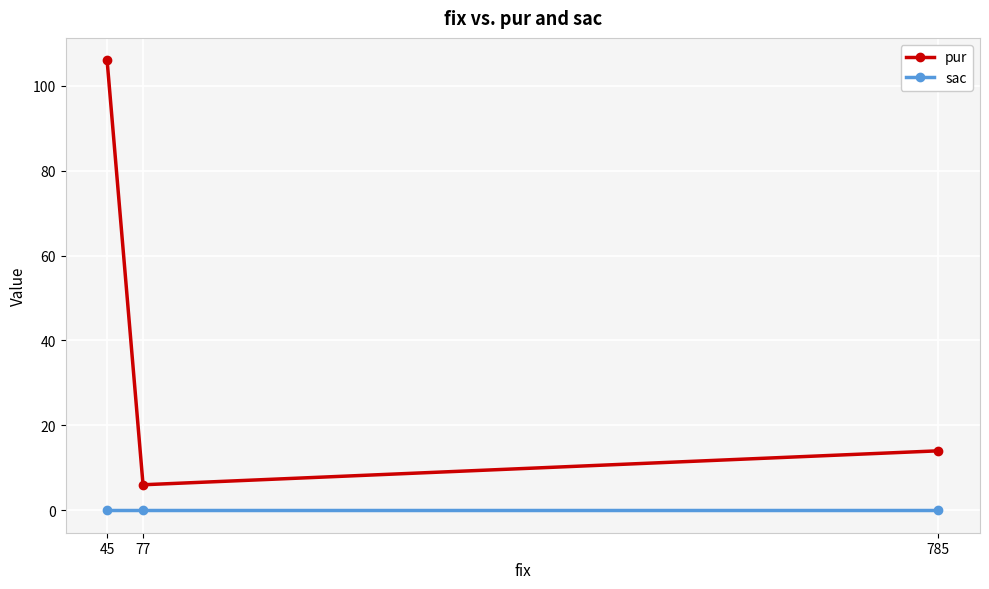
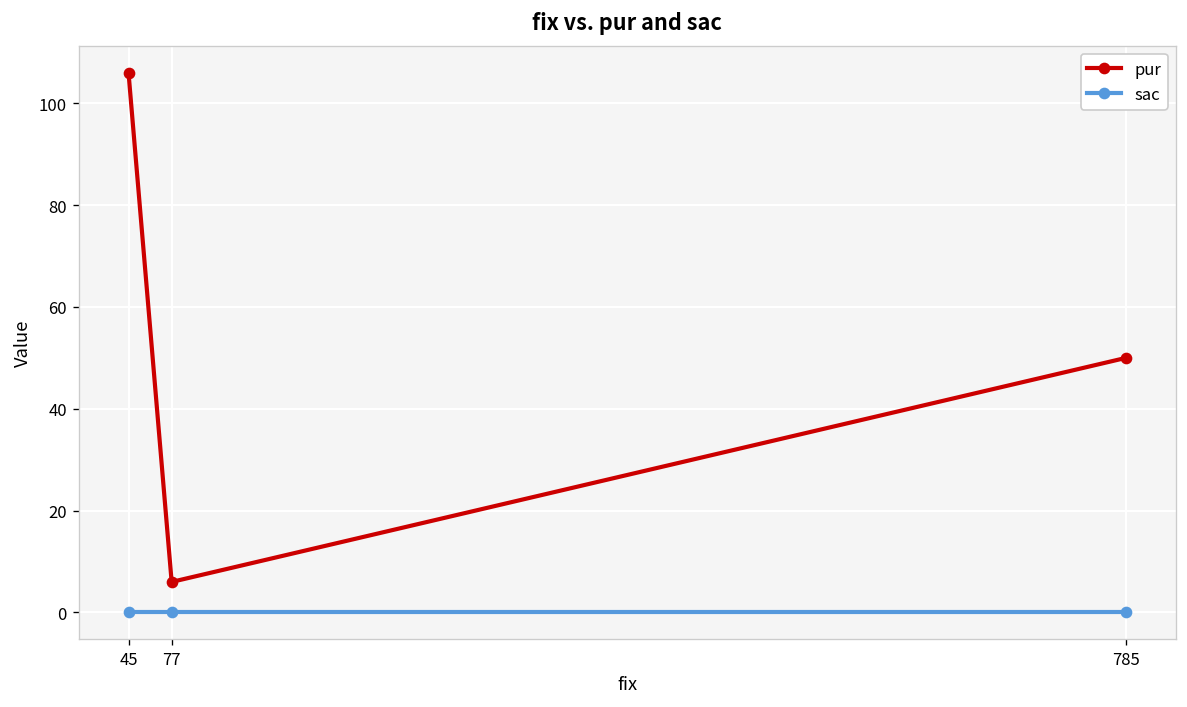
pur, 785: 14 -> 50
